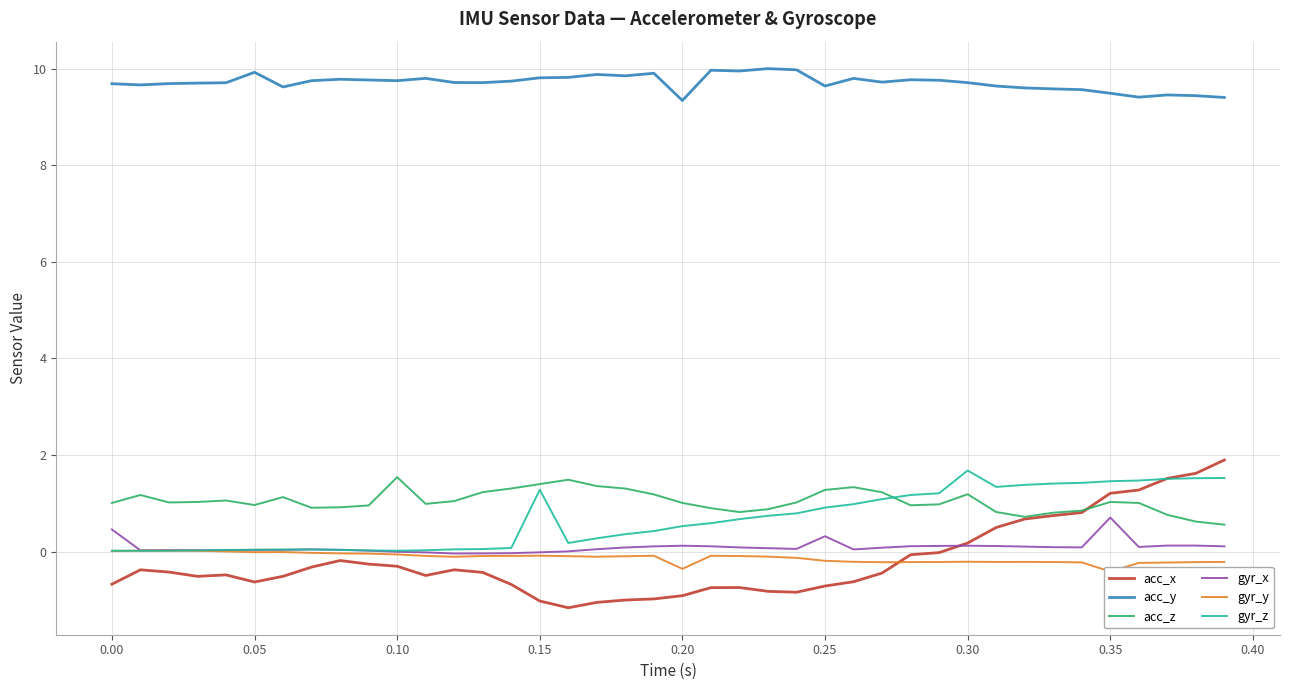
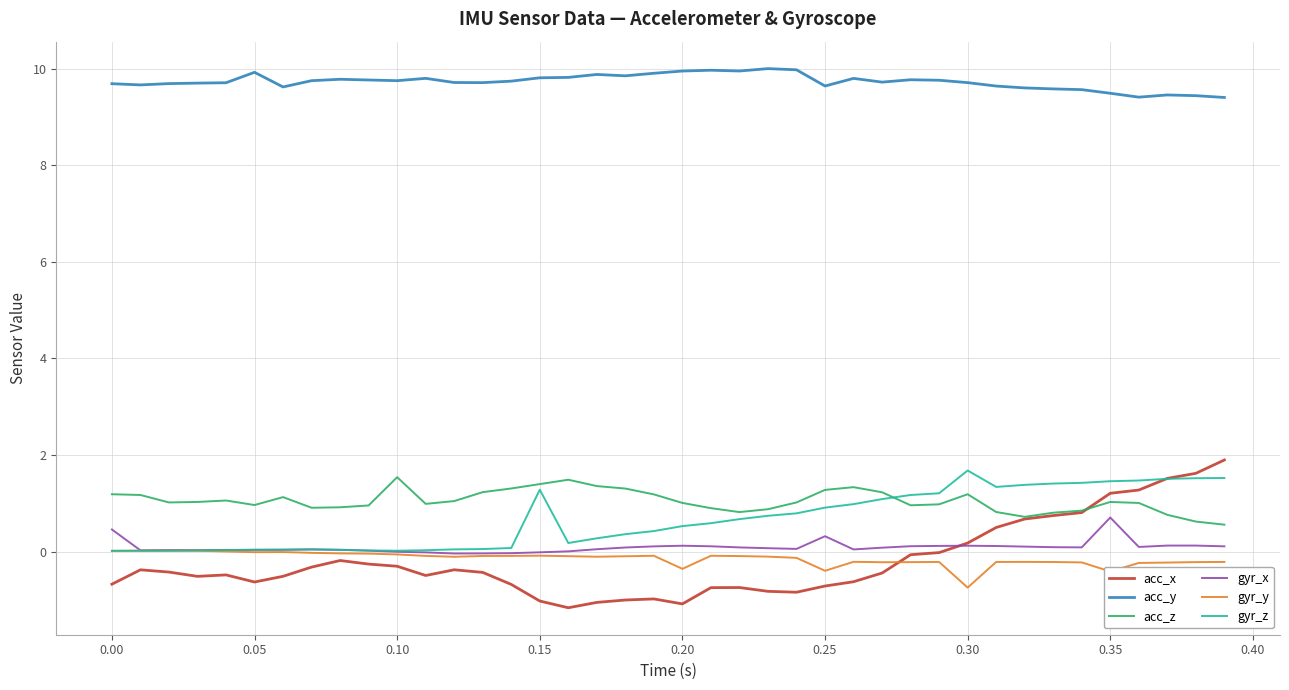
acc_z, 0.00: 1.0 -> 1.2
acc_x, 0.20: -0.9 -> -1.1
acc_y, 0.20: 9.3 -> 10.0
gyr_y, 0.25: -0.2 -> -0.4
gyr_y, 0.30: -0.2 -> -0.7
